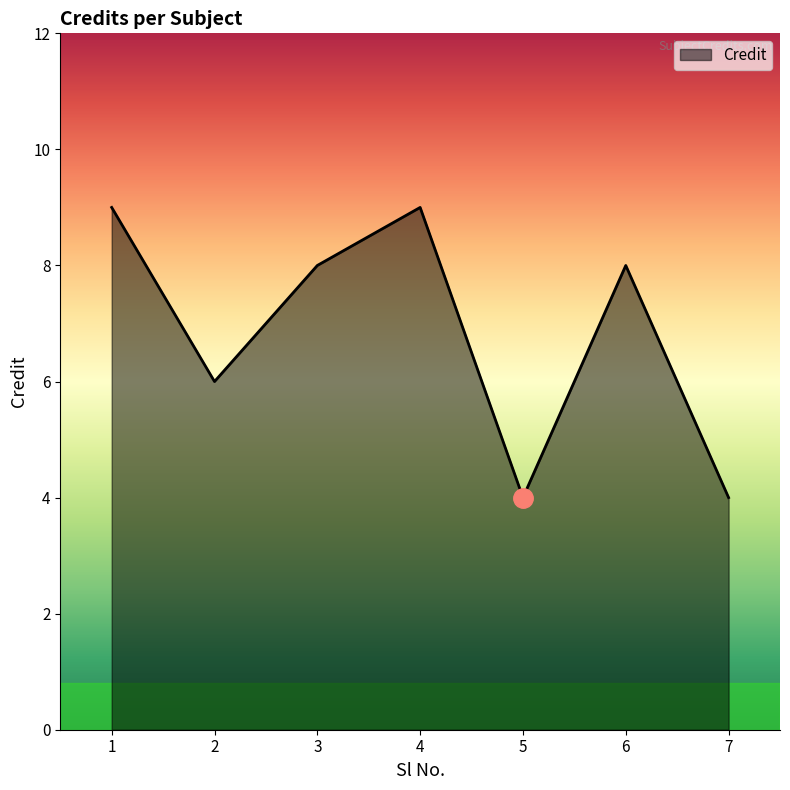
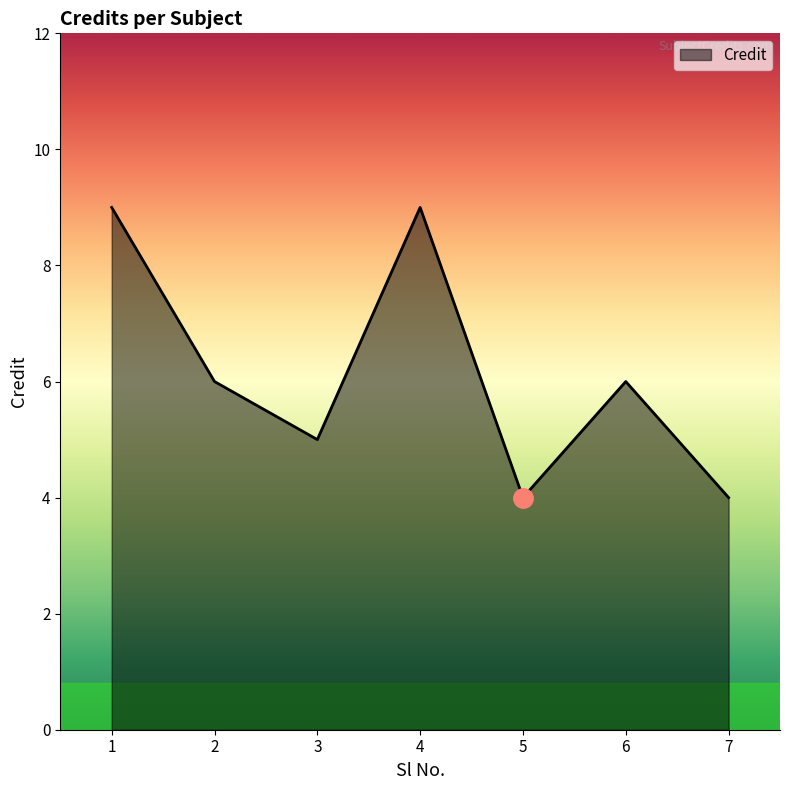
Credit, 3: 8 -> 5
Credit, 6: 8 -> 6
